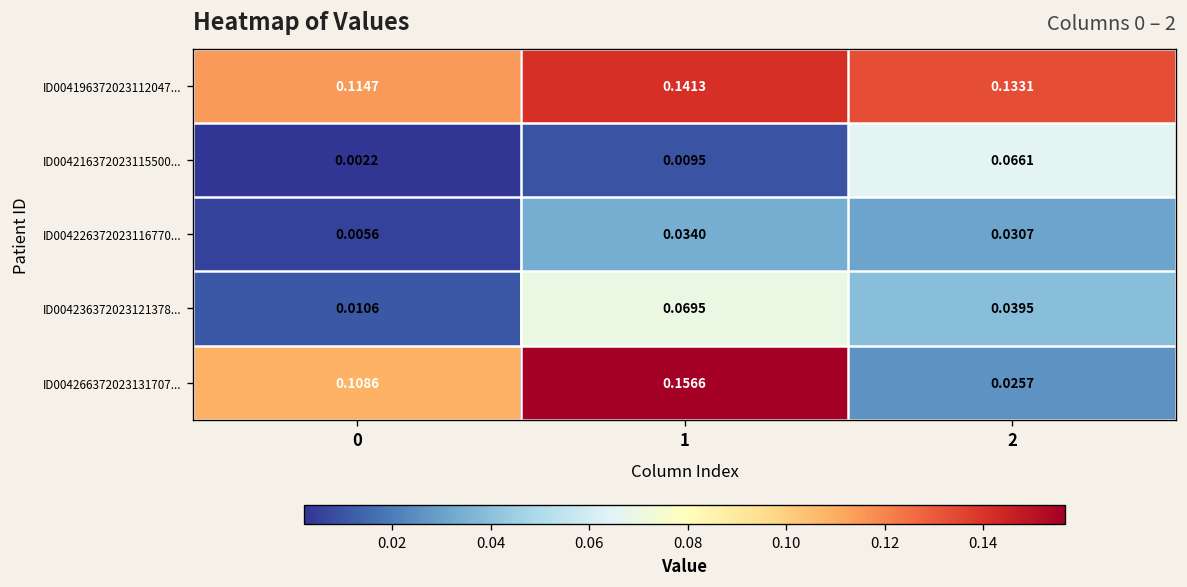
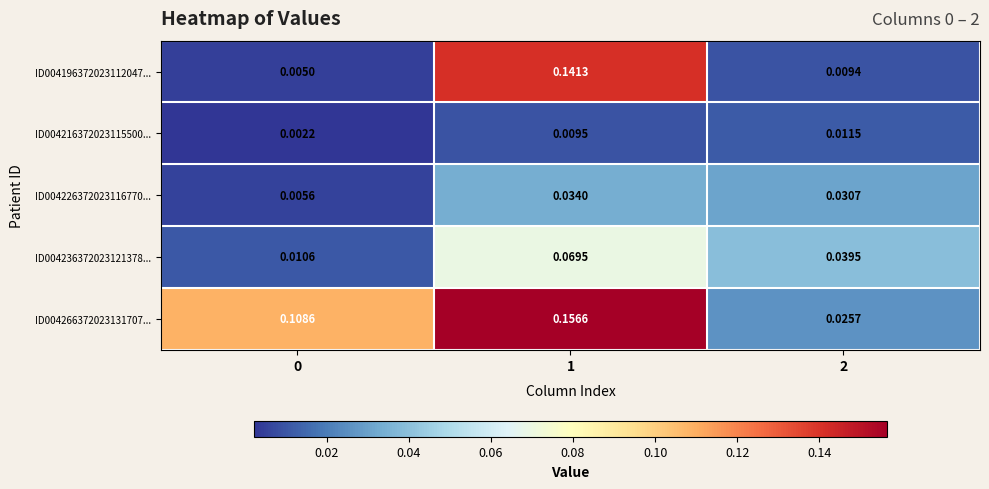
ID004196372023112047..., 0: 0.1147 -> 0.0050
ID004196372023112047..., 2: 0.1331 -> 0.0094
ID004216372023115500..., 2: 0.0661 -> 0.0115
